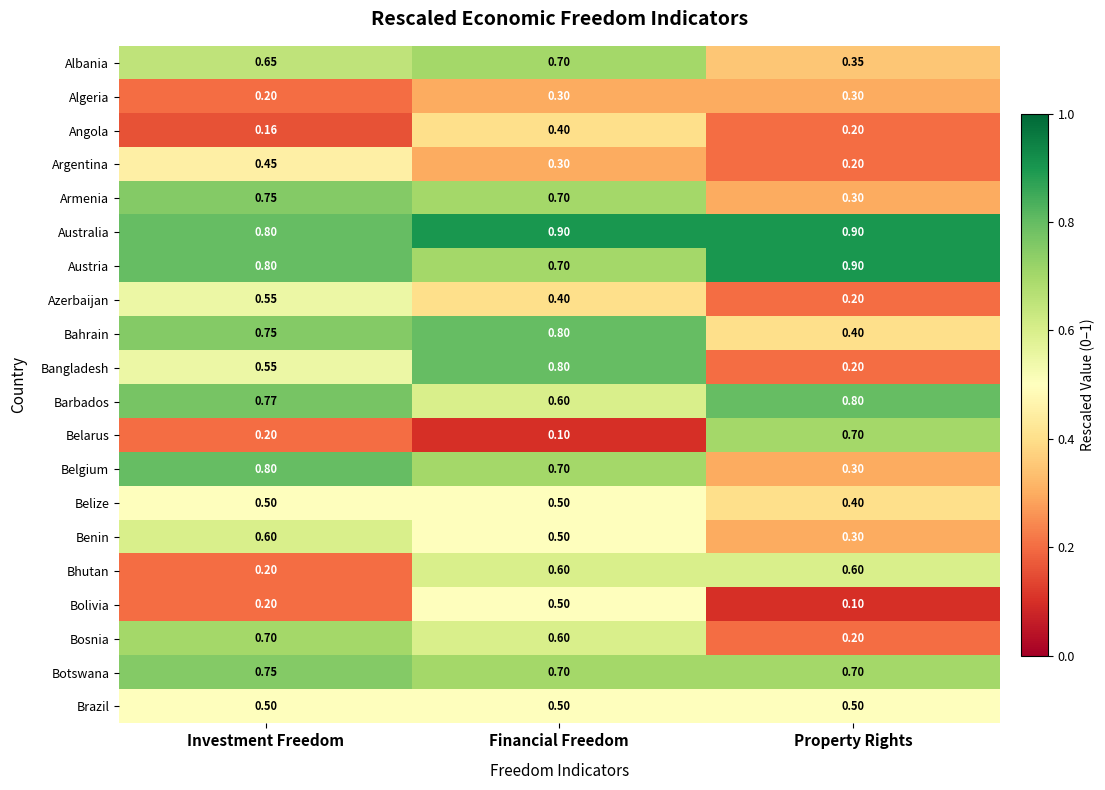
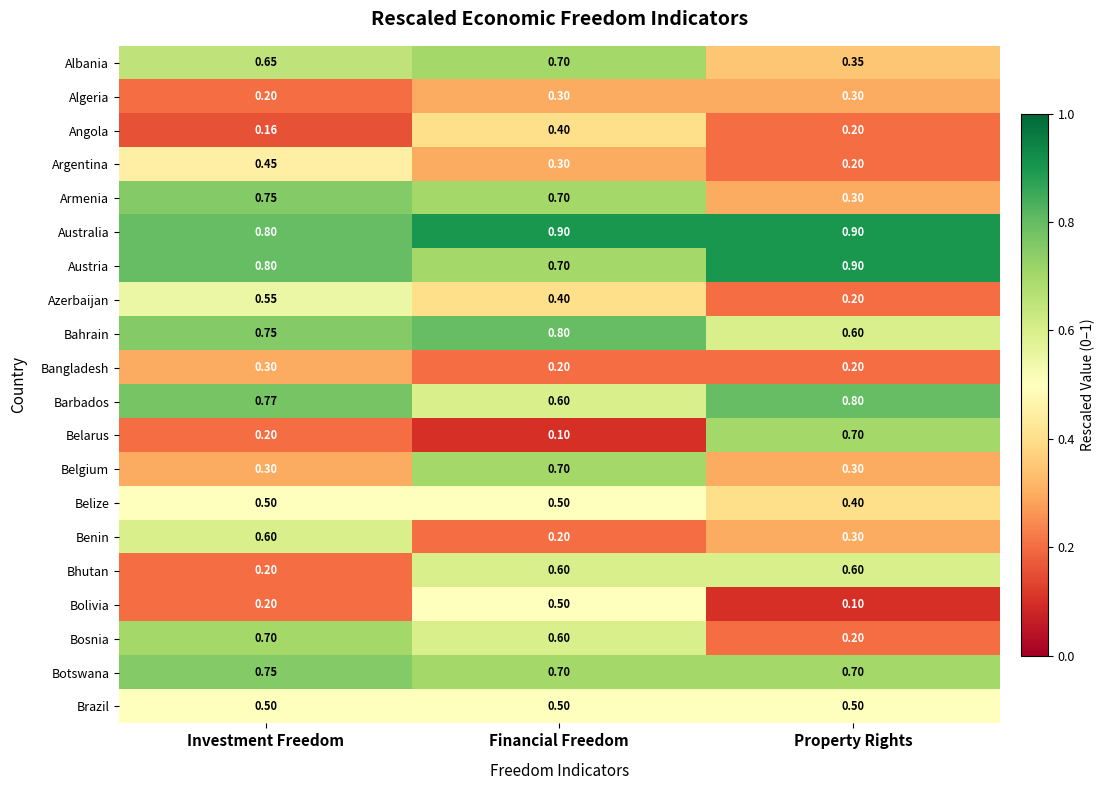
Bahrain, Property Rights: 0.40 -> 0.60
Bangladesh, Investment Freedom: 0.55 -> 0.30
Bangladesh, Financial Freedom: 0.80 -> 0.20
Belgium, Investment Freedom: 0.80 -> 0.30
Benin, Financial Freedom: 0.50 -> 0.20
